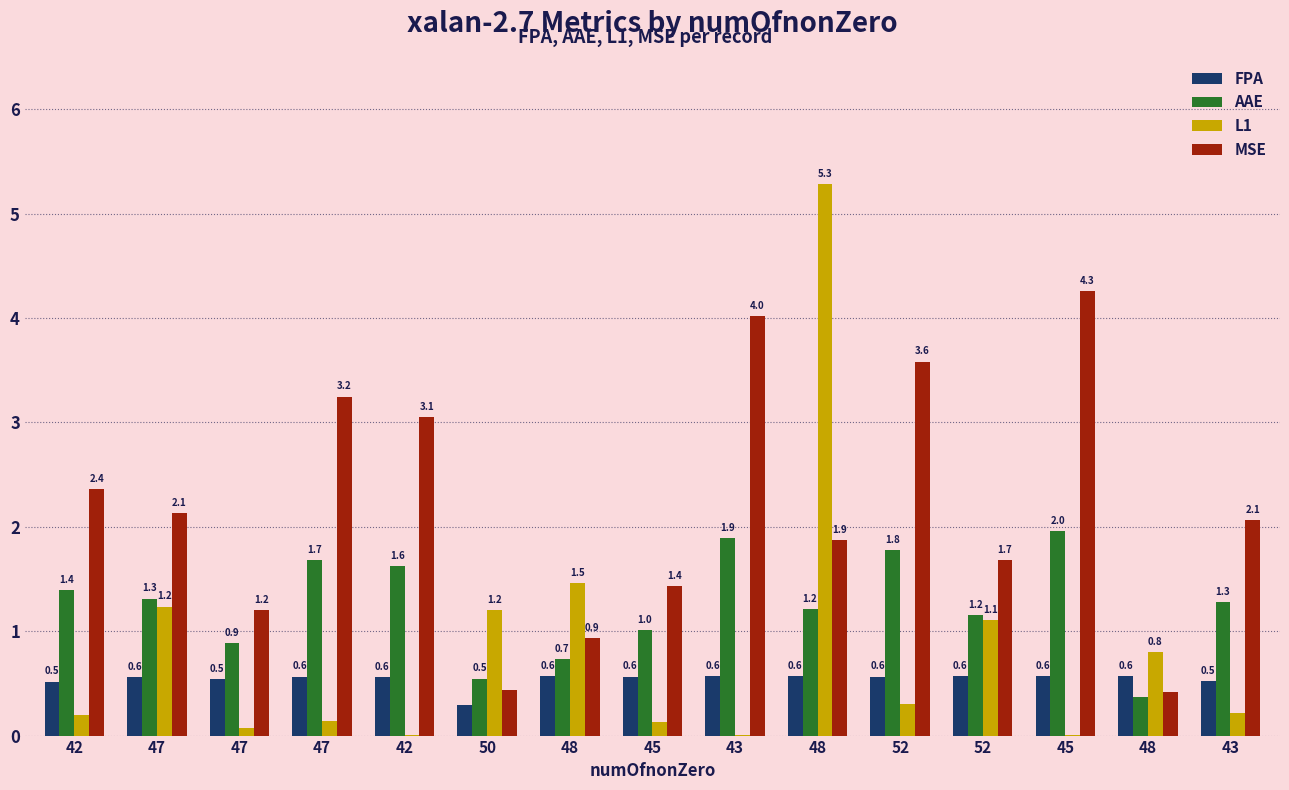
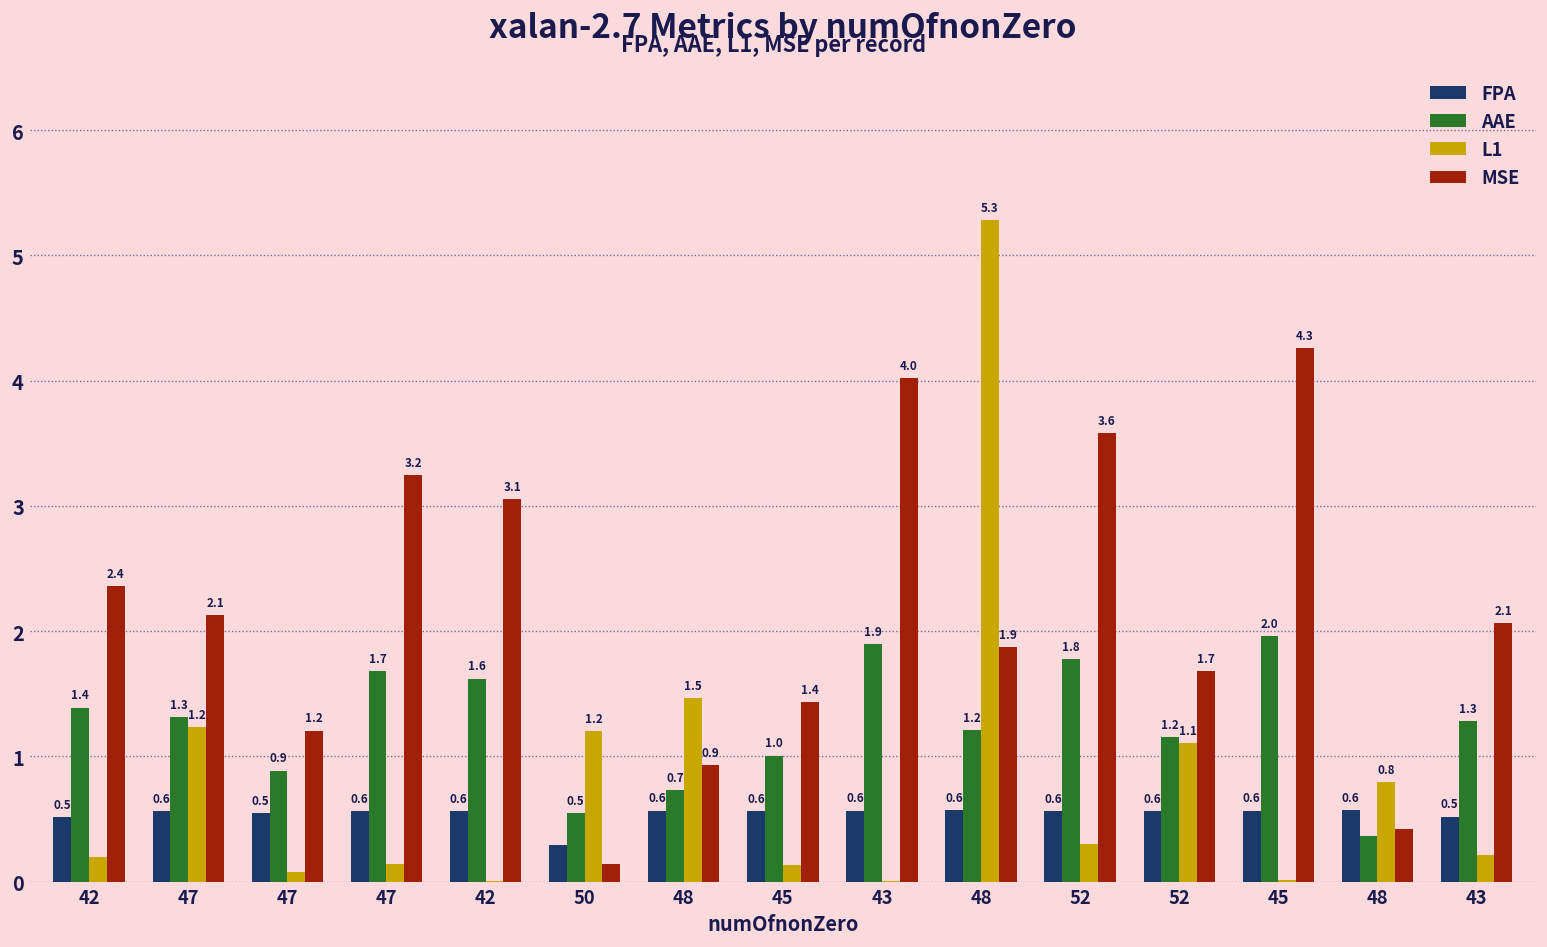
MSE, 50: 0.44 -> 0.14
